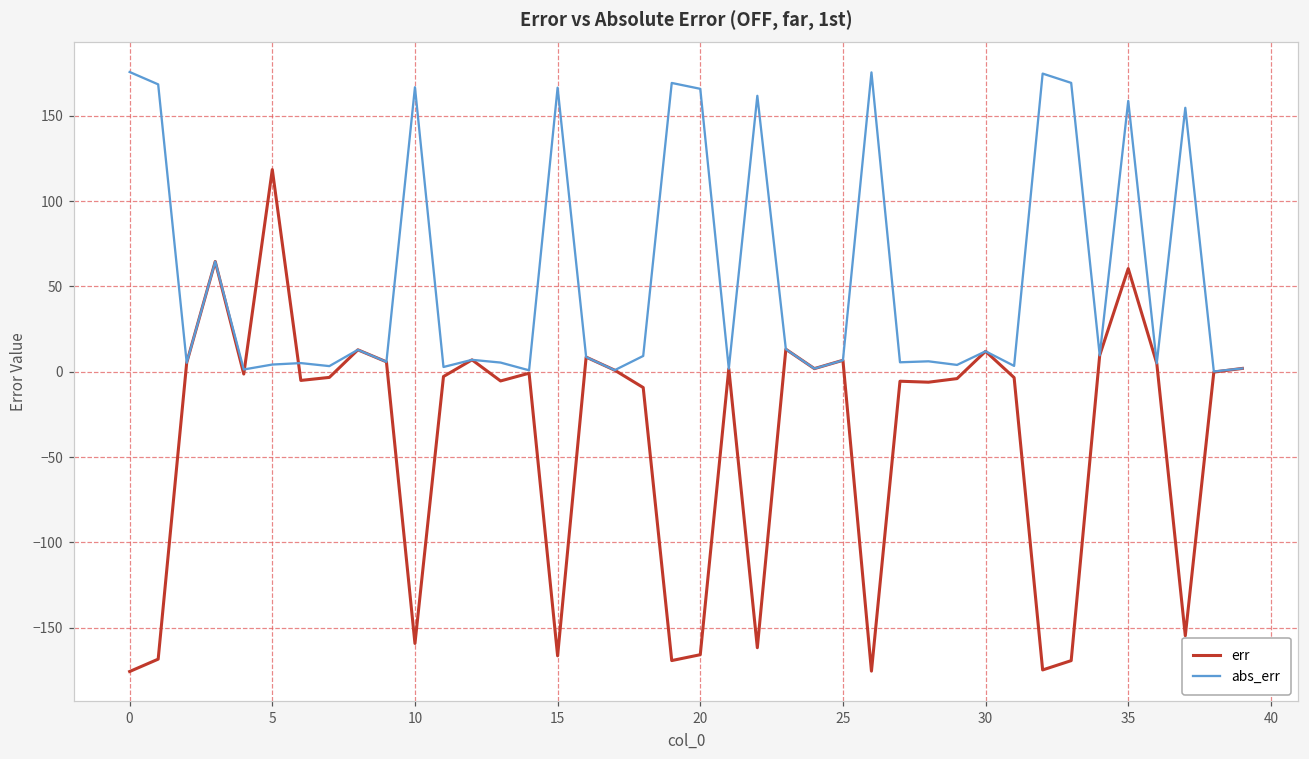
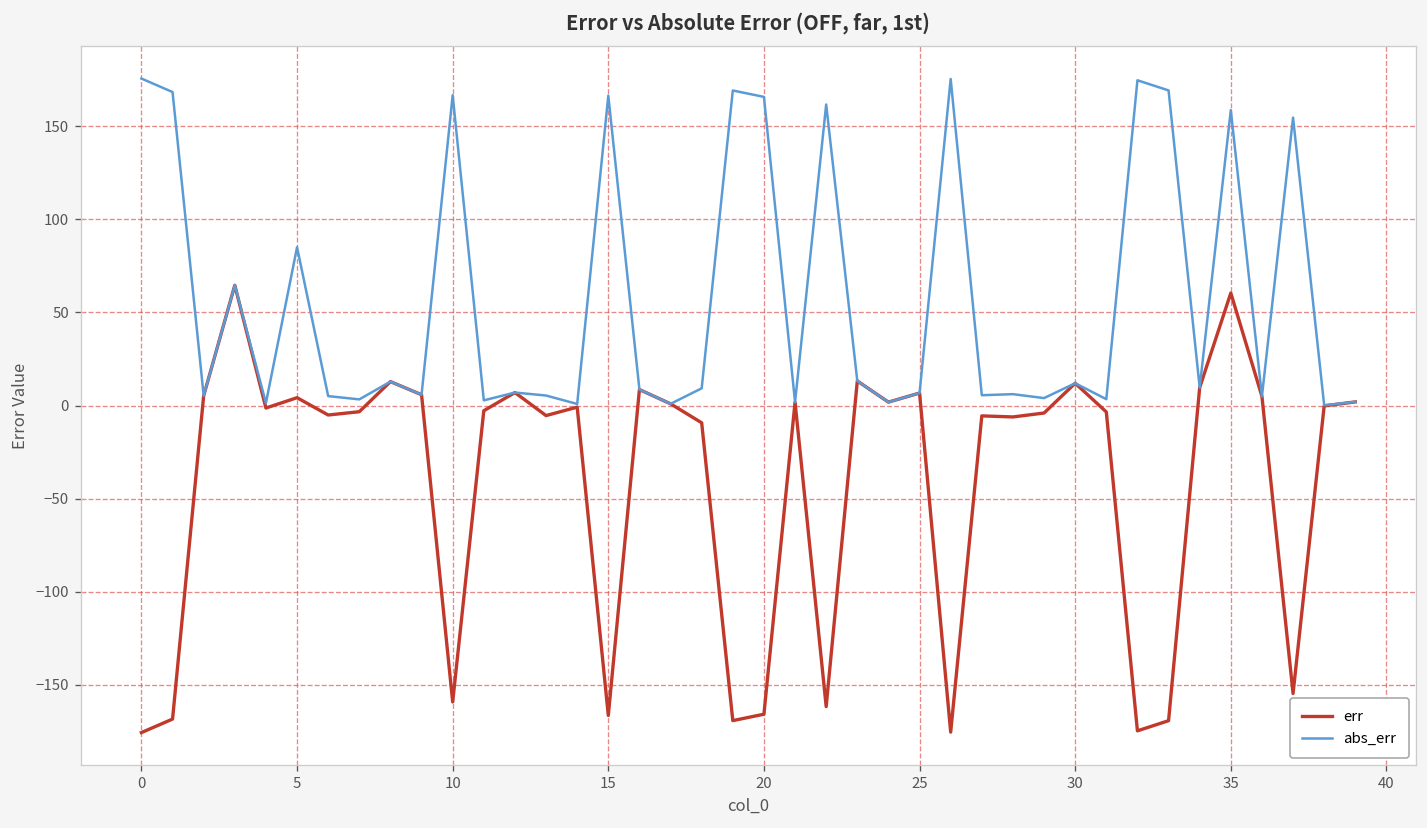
err, 5: 119 -> 4
abs_err, 5: 4 -> 85
